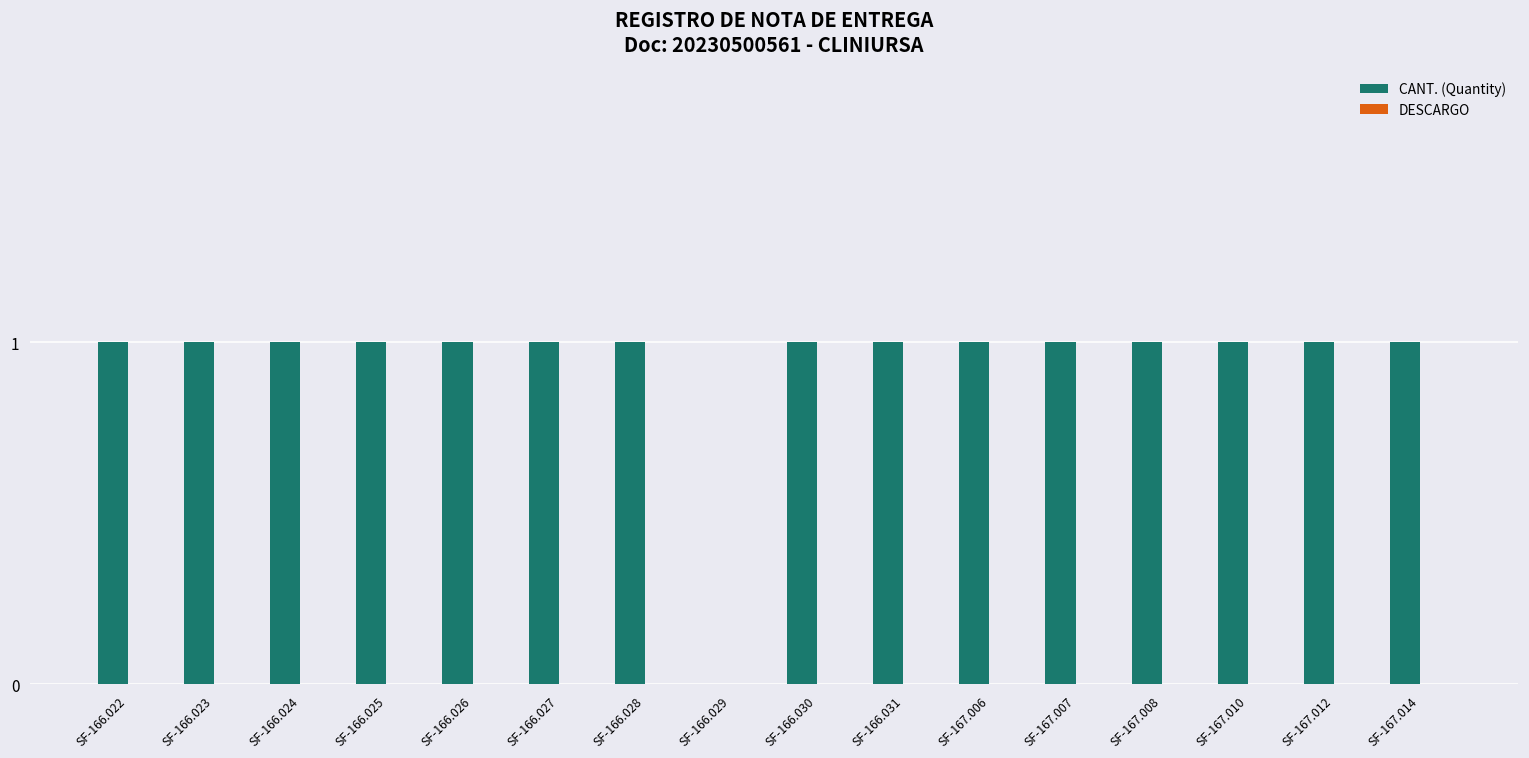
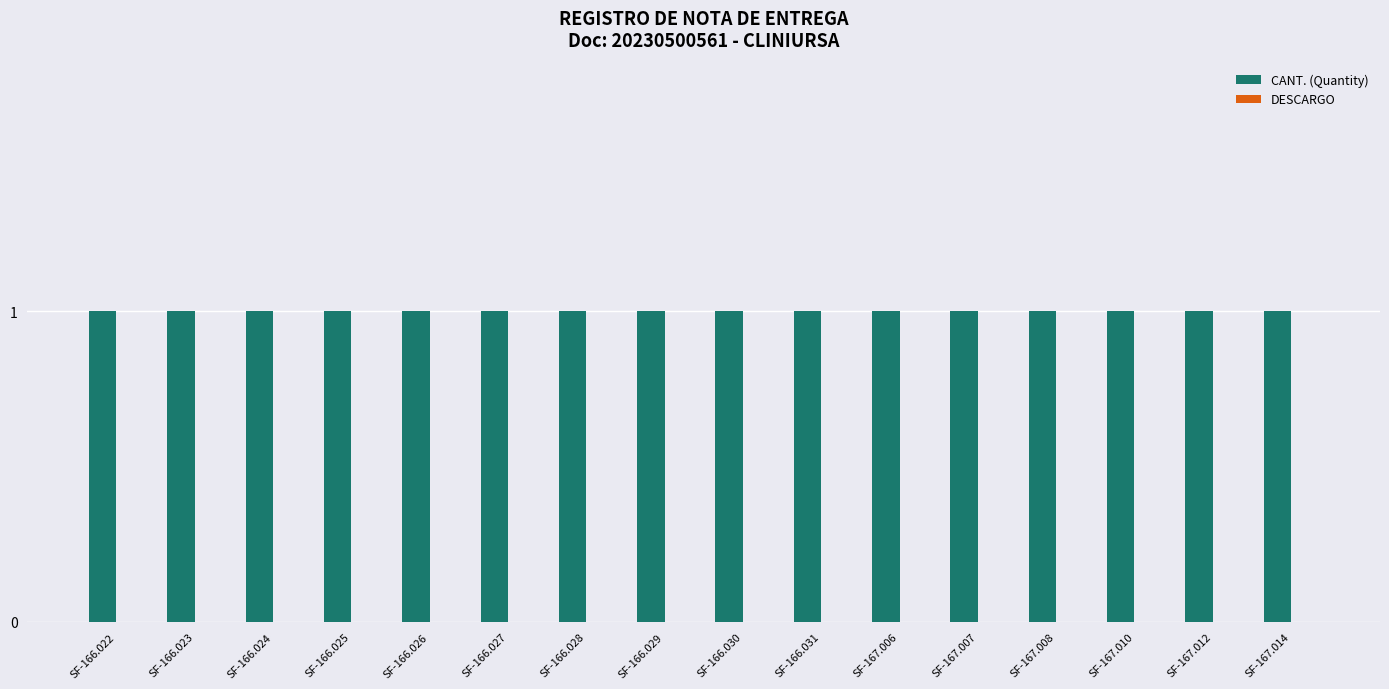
CANT. (Quantity), SF-166.029: 0 -> 1
